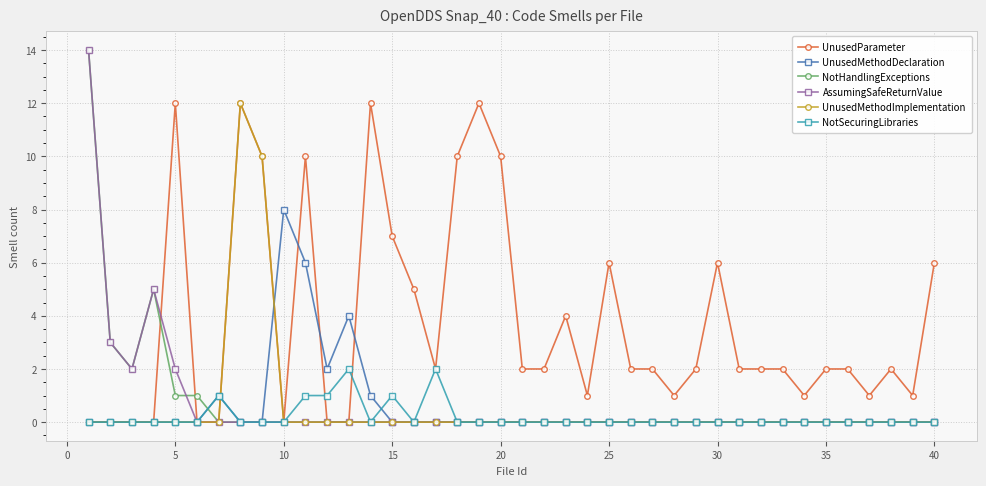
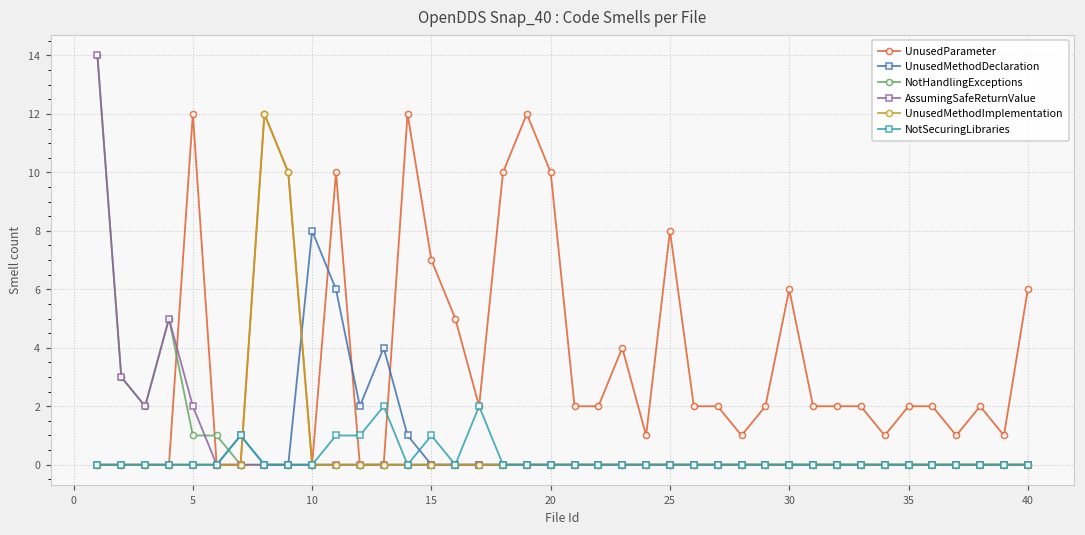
UnusedParameter, 25: 6 -> 8
